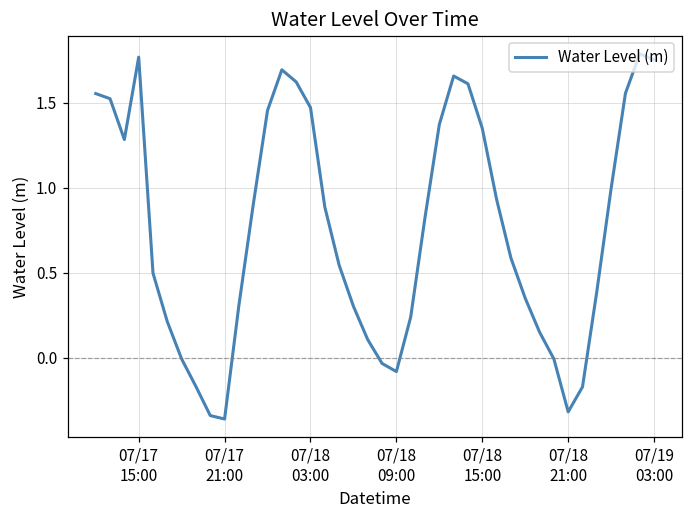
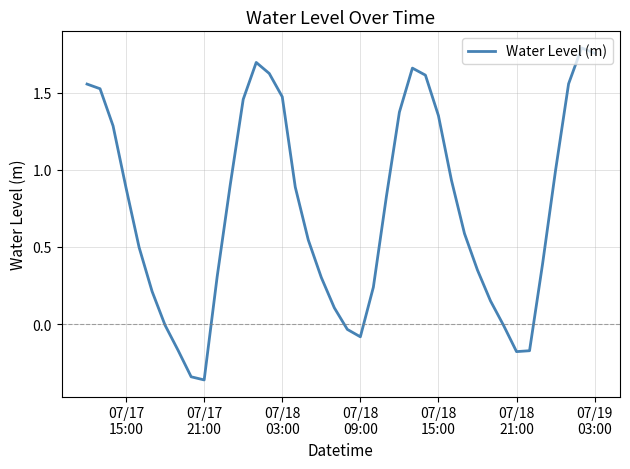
07/17 15:00: 1.77 -> 0.88
07/18 21:00: -0.32 -> -0.18
